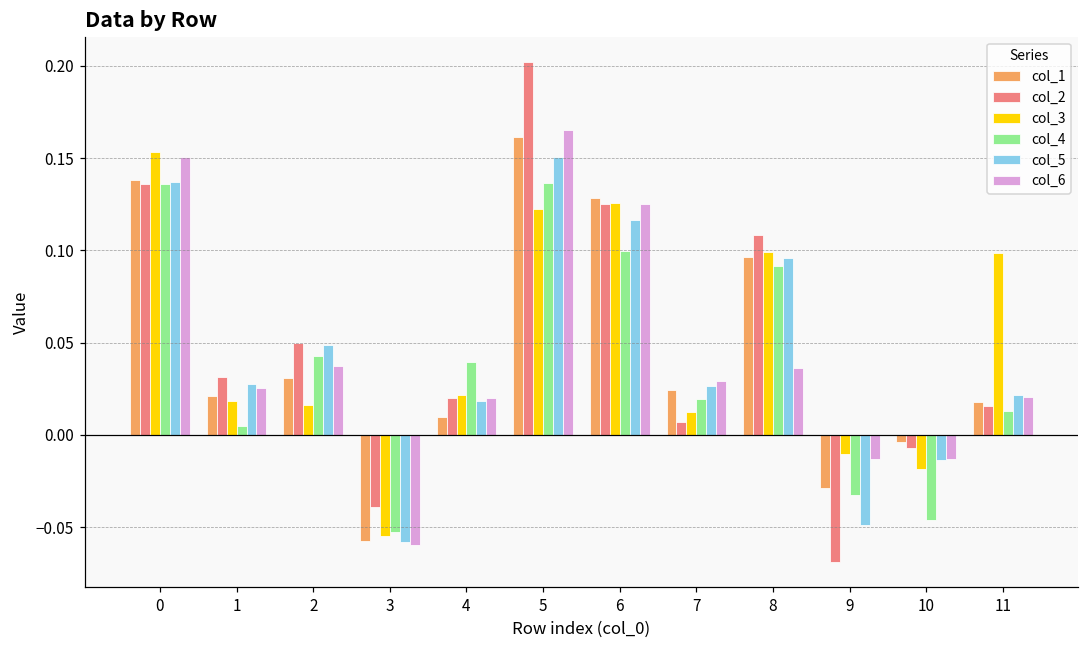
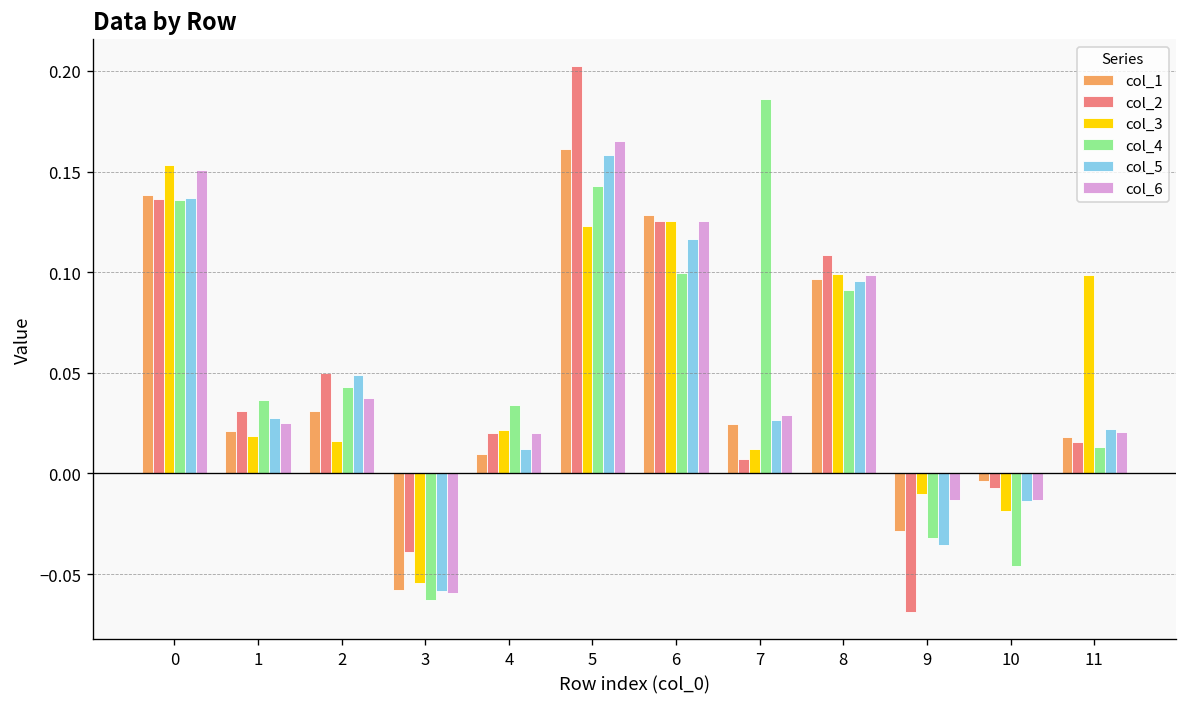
col_4, 1: 0.005 -> 0.037
col_4, 3: -0.052 -> -0.063
col_4, 4: 0.039 -> 0.034
col_5, 4: 0.018 -> 0.012
col_4, 5: 0.136 -> 0.143
col_5, 5: 0.151 -> 0.158
col_4, 7: 0.019 -> 0.186
col_6, 8: 0.036 -> 0.099
col_5, 9: -0.049 -> -0.035
